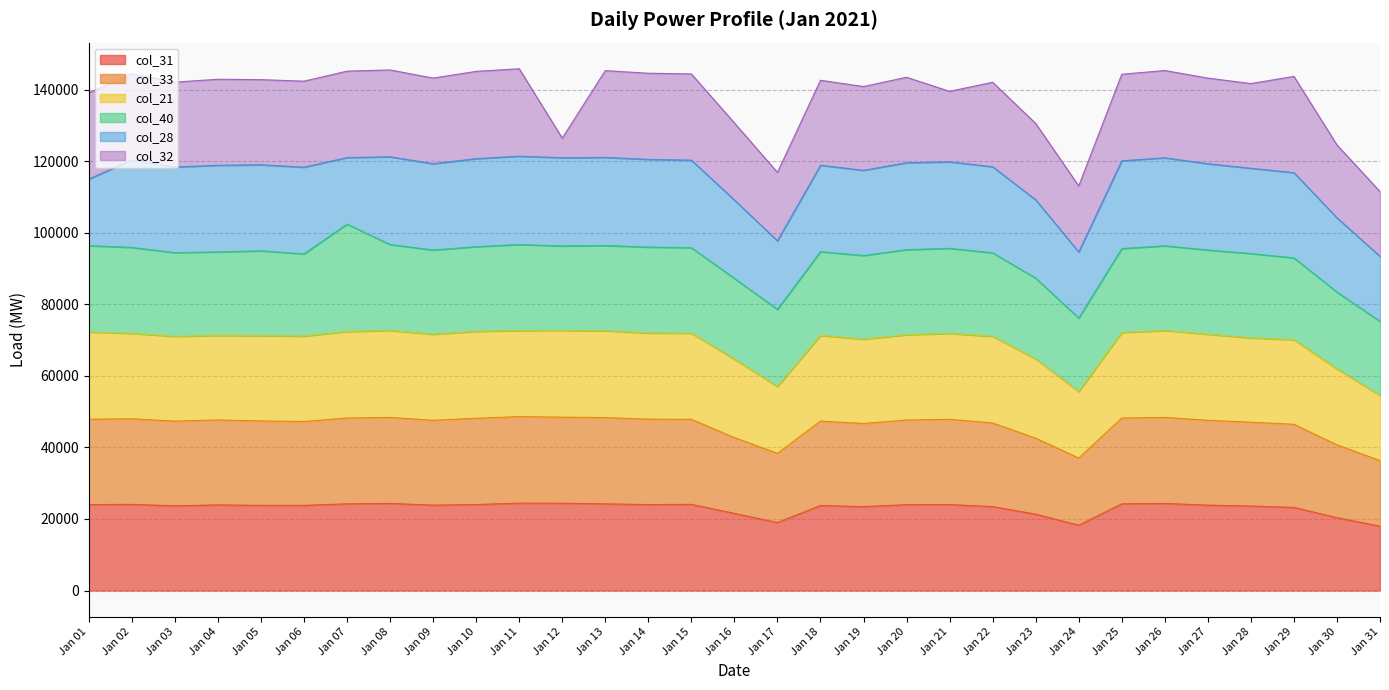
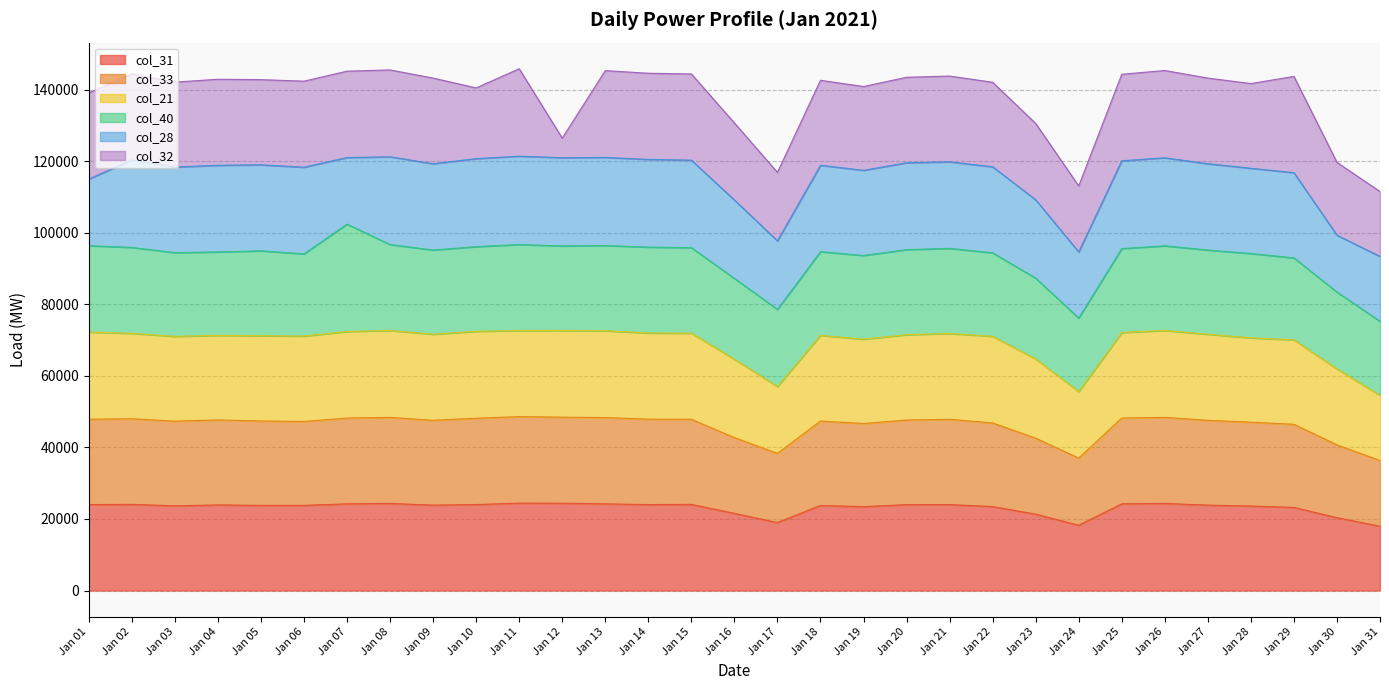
col_32, Jan 10: 24000 -> 20000
col_32, Jan 21: 20000 -> 24000
col_28, Jan 30: 21000 -> 16000
